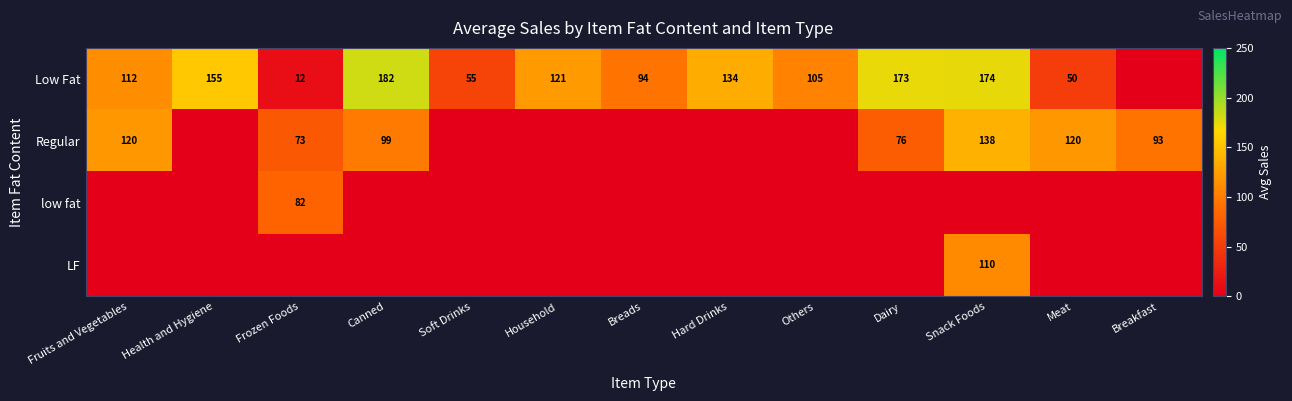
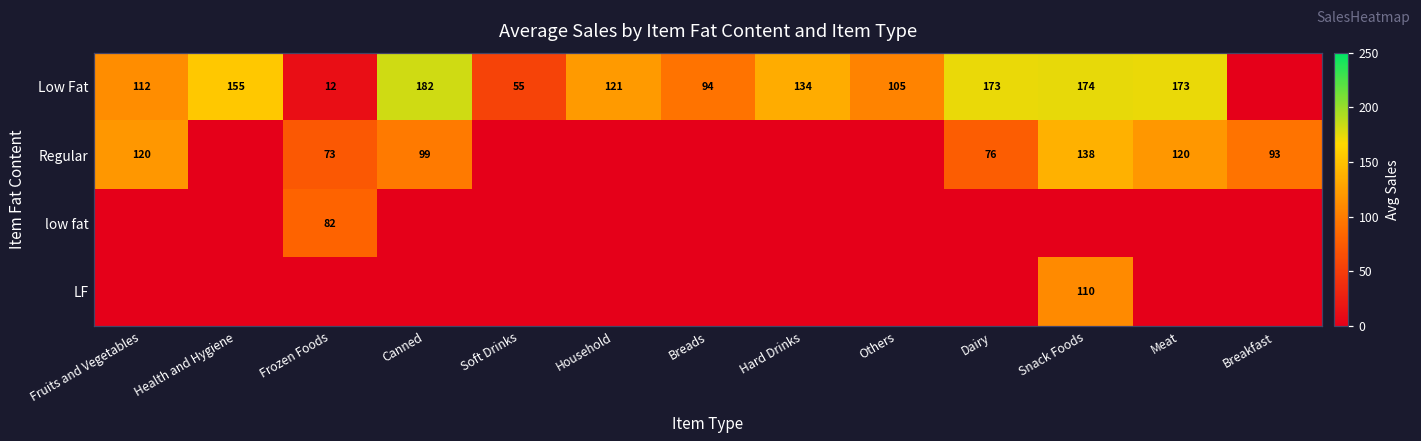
Low Fat, Meat: 50 -> 173
